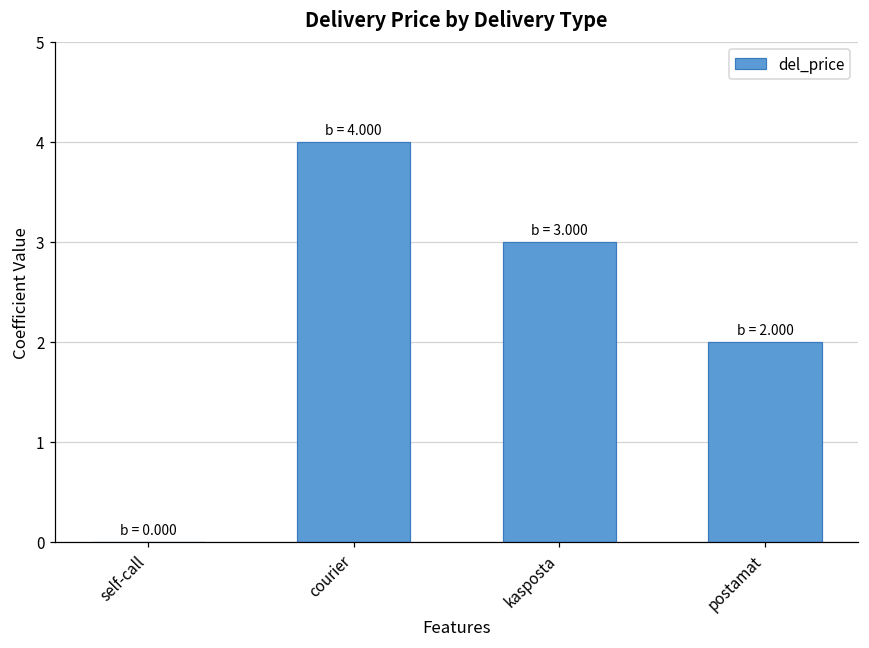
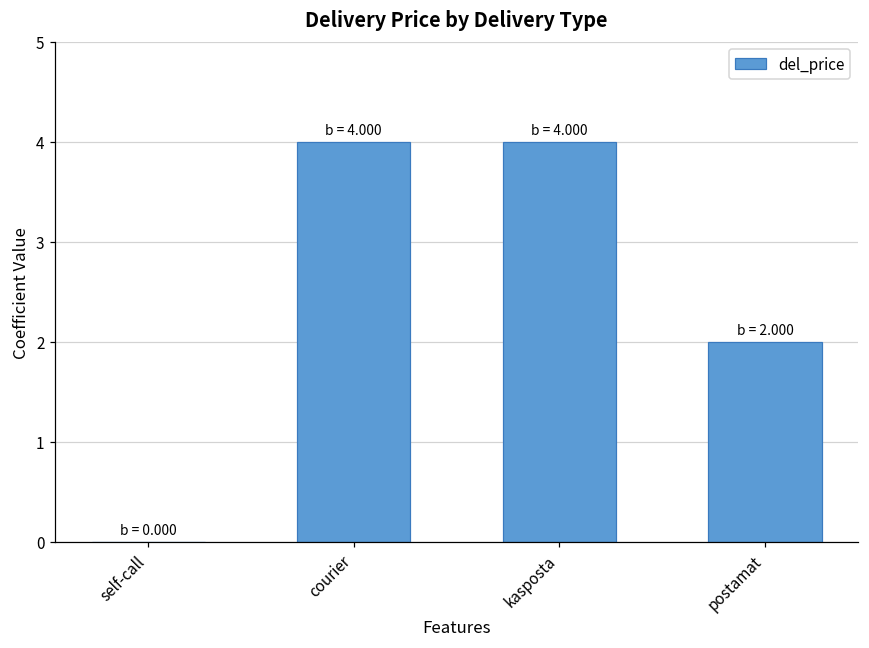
kasposta: 3.000 -> 4.000
